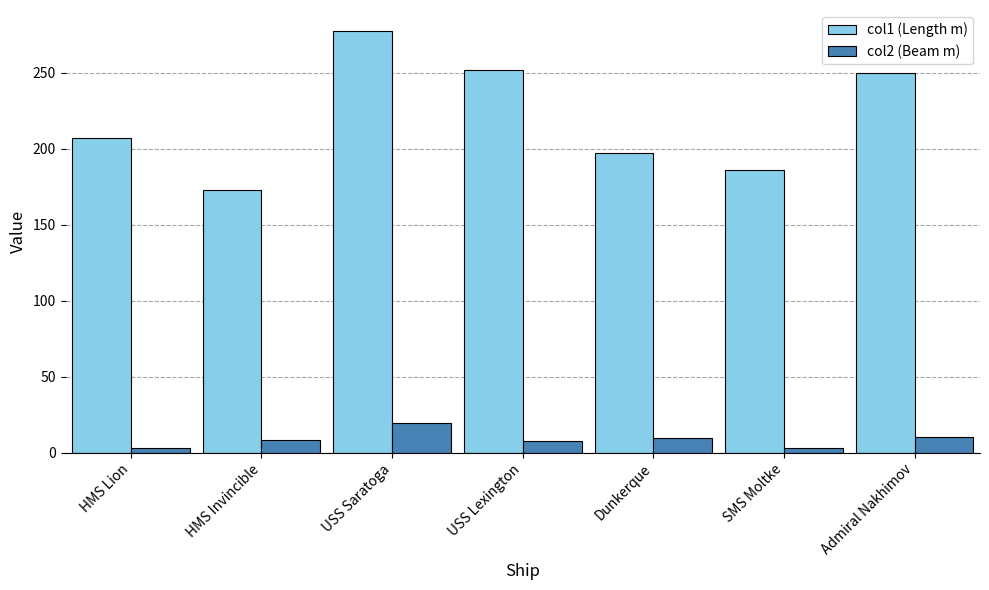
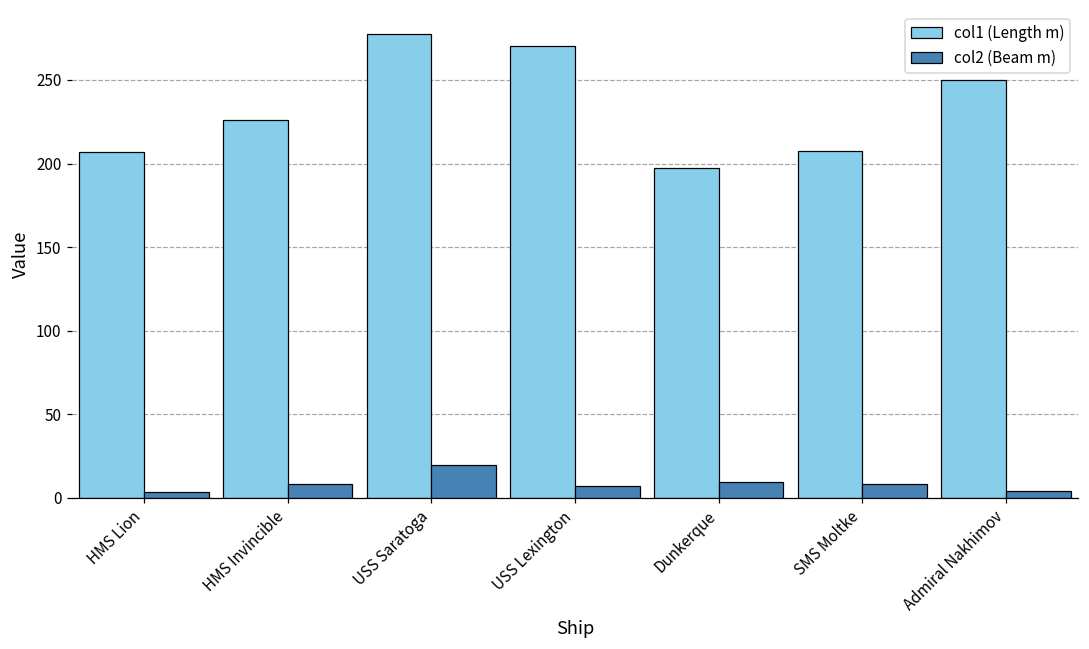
col1 (Length m), HMS Invincible: 173 -> 226
col1 (Length m), USS Lexington: 252 -> 271
col1 (Length m), SMS Moltke: 186 -> 208
col2 (Beam m), SMS Moltke: 3 -> 8
col2 (Beam m), Admiral Nakhimov: 10 -> 4
